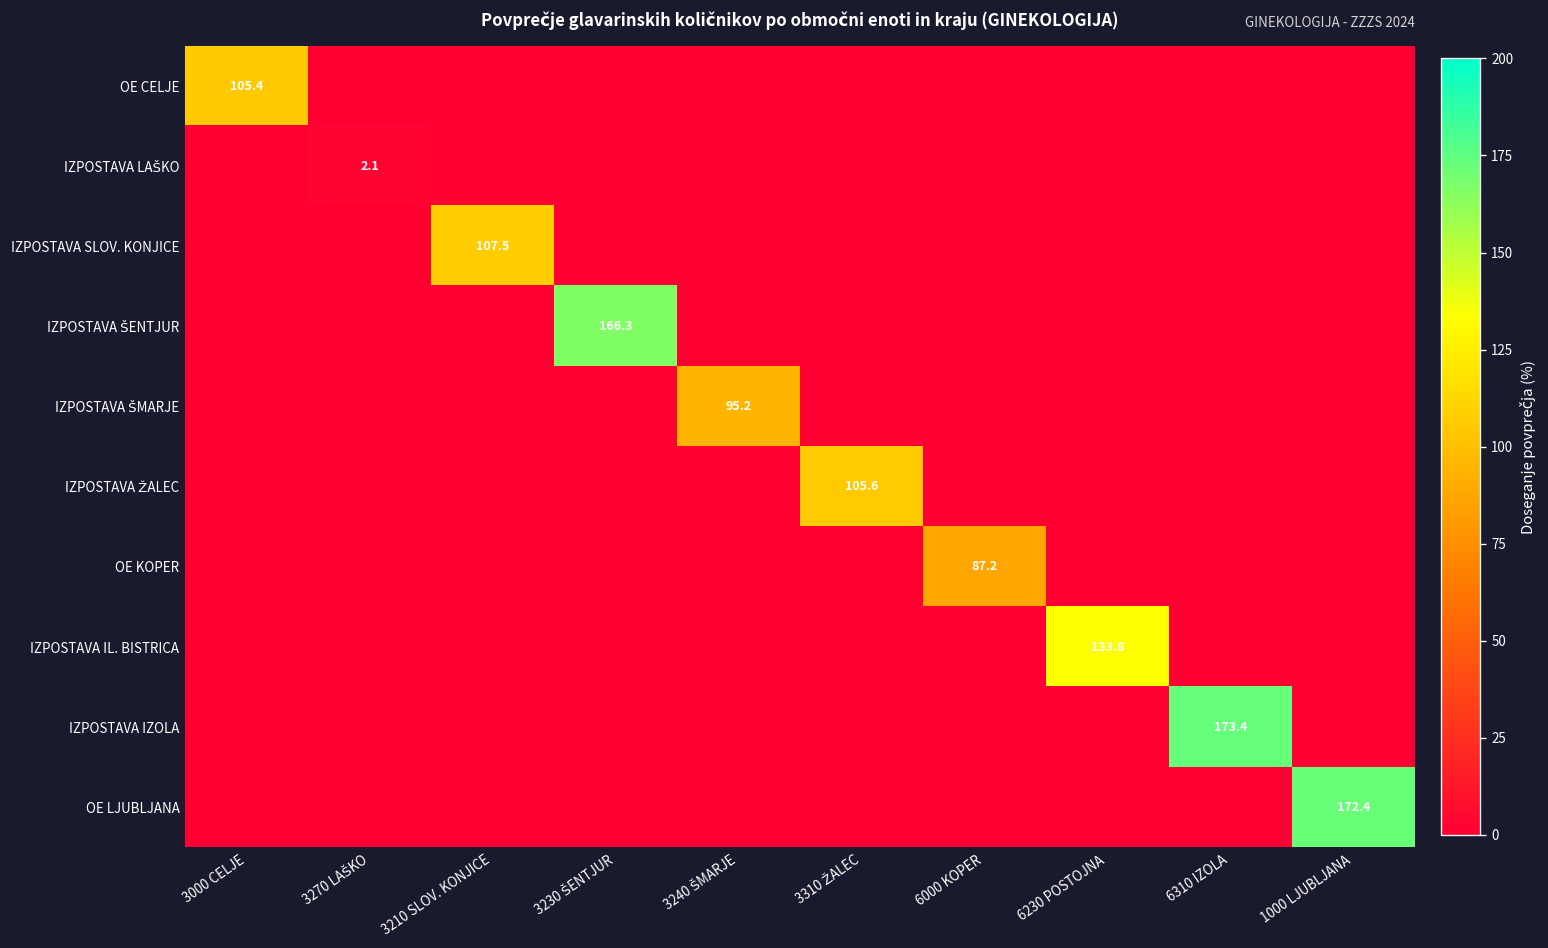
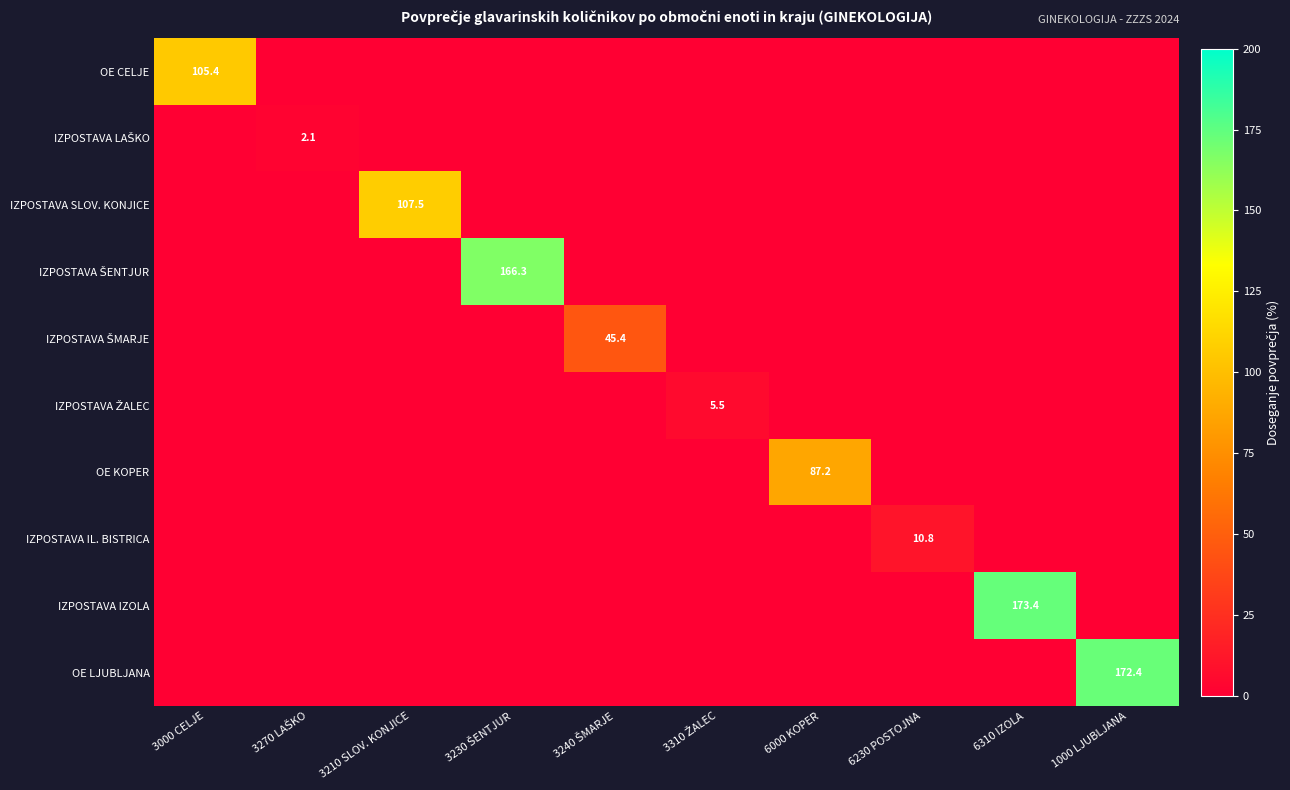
IZPOSTAVA ŠMARJE, 3240 ŠMARJE: 95.2 -> 45.4
IZPOSTAVA ŽALEC, 3310 ŽALEC: 105.6 -> 5.5
IZPOSTAVA IL. BISTRICA, 6230 POSTOJNA: 133.8 -> 10.8
